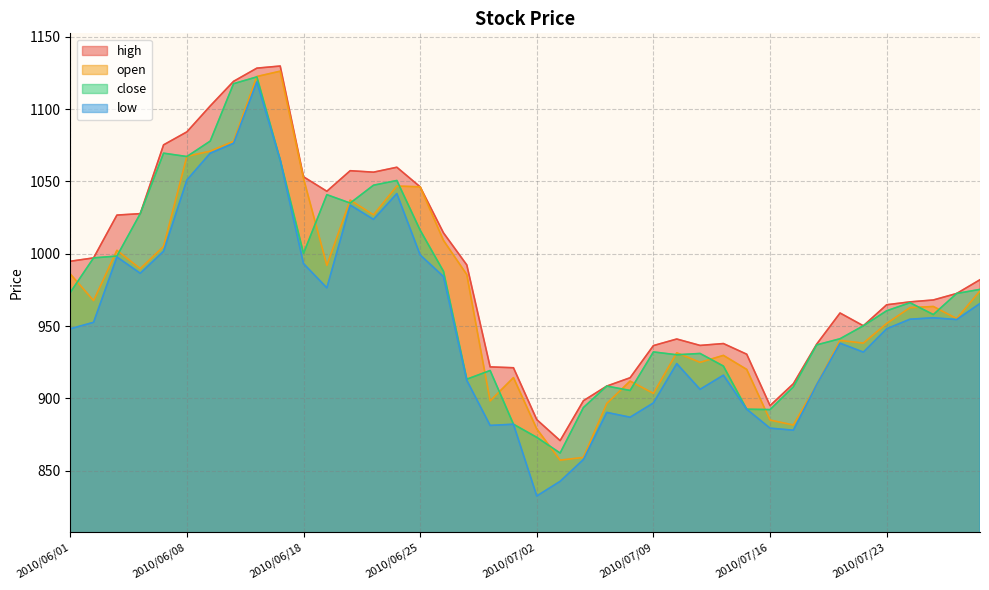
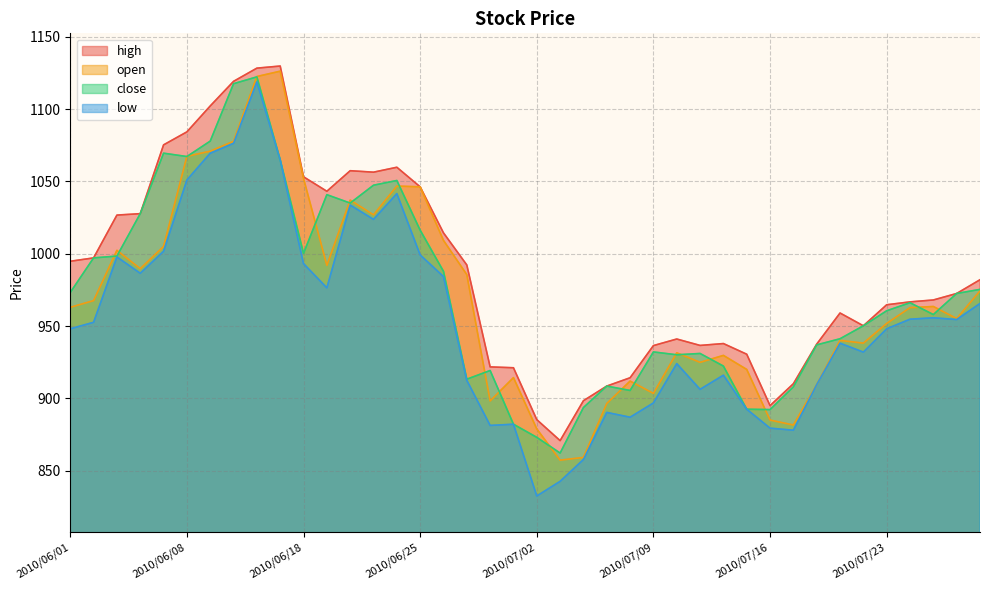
open, 2010/06/01: 986 -> 963
